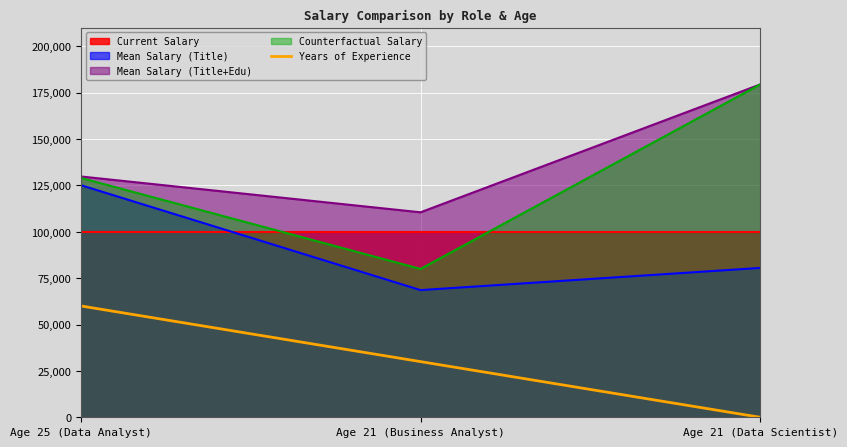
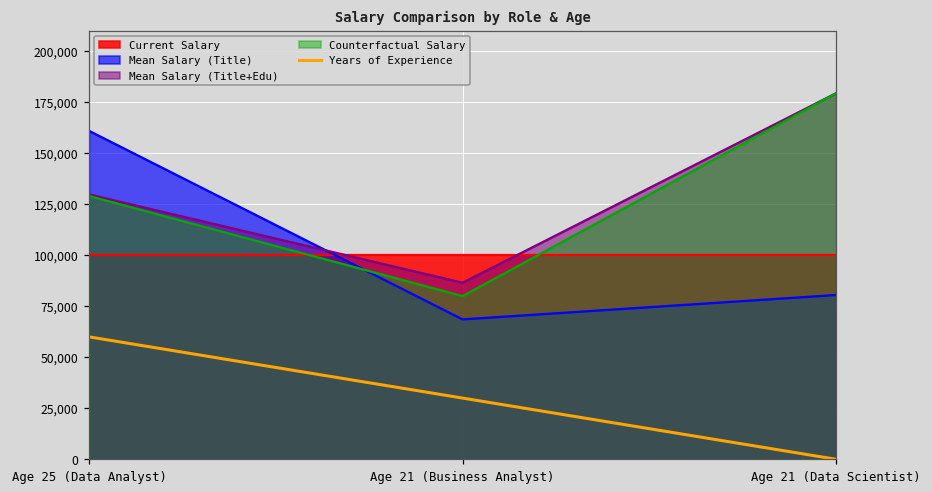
Mean Salary (Title), Age 25 (Data Analyst): 125,000 -> 161,000
Mean Salary (Title+Edu), Age 21 (Business Analyst): 110,000 -> 87,000
